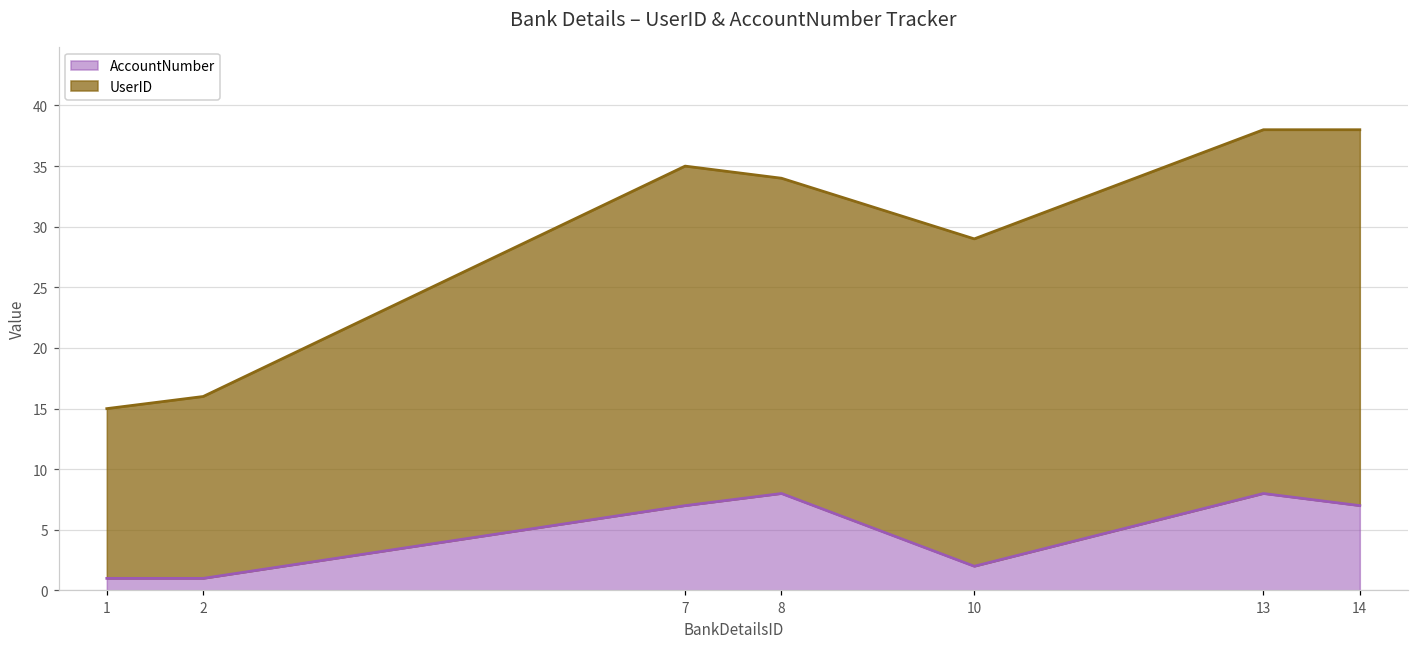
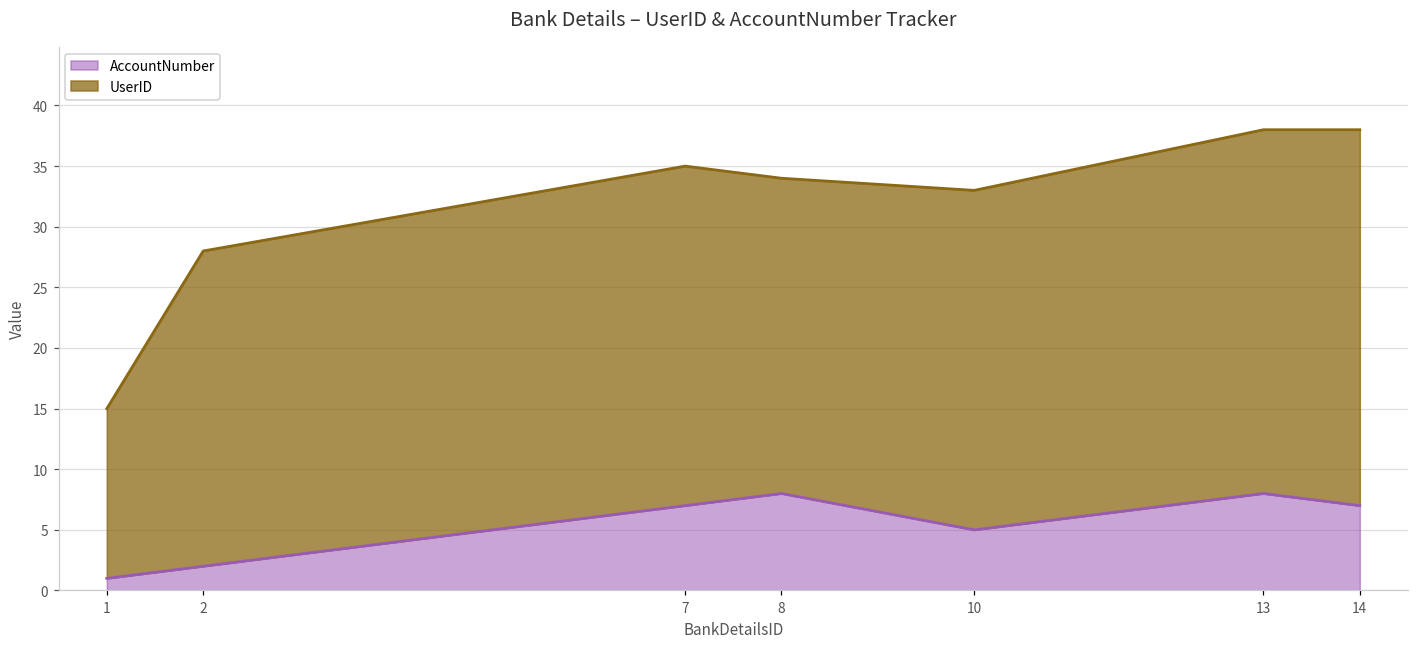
AccountNumber, 2: 1 -> 2
UserID, 2: 15 -> 26
AccountNumber, 10: 2 -> 5
UserID, 10: 27 -> 28
